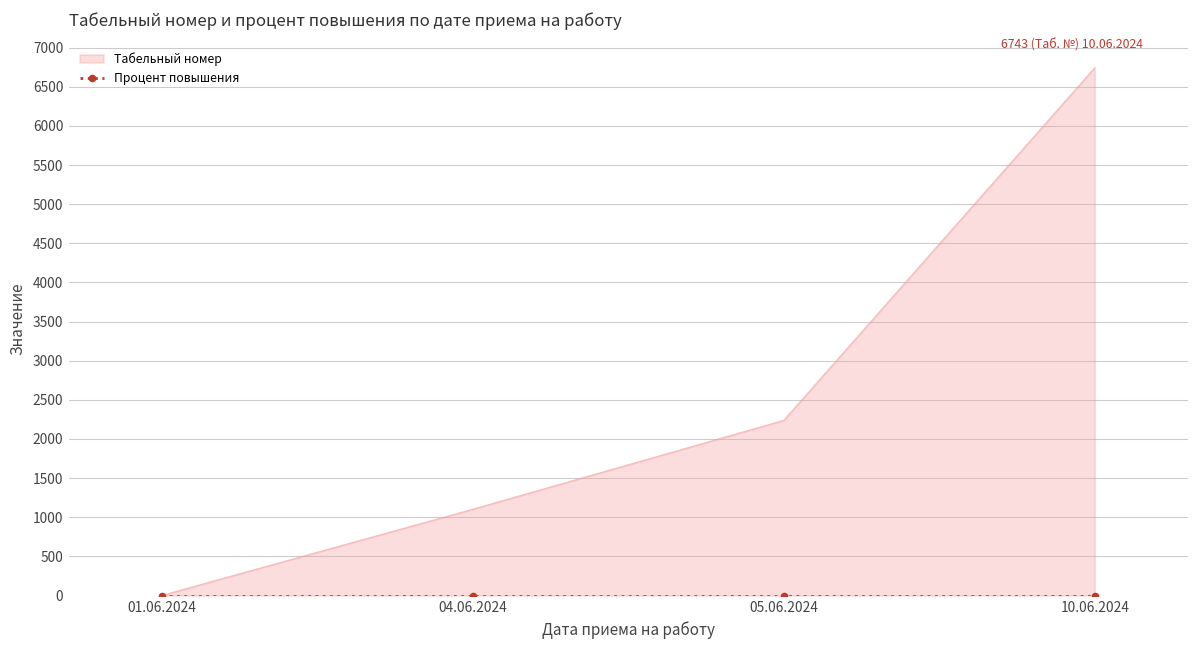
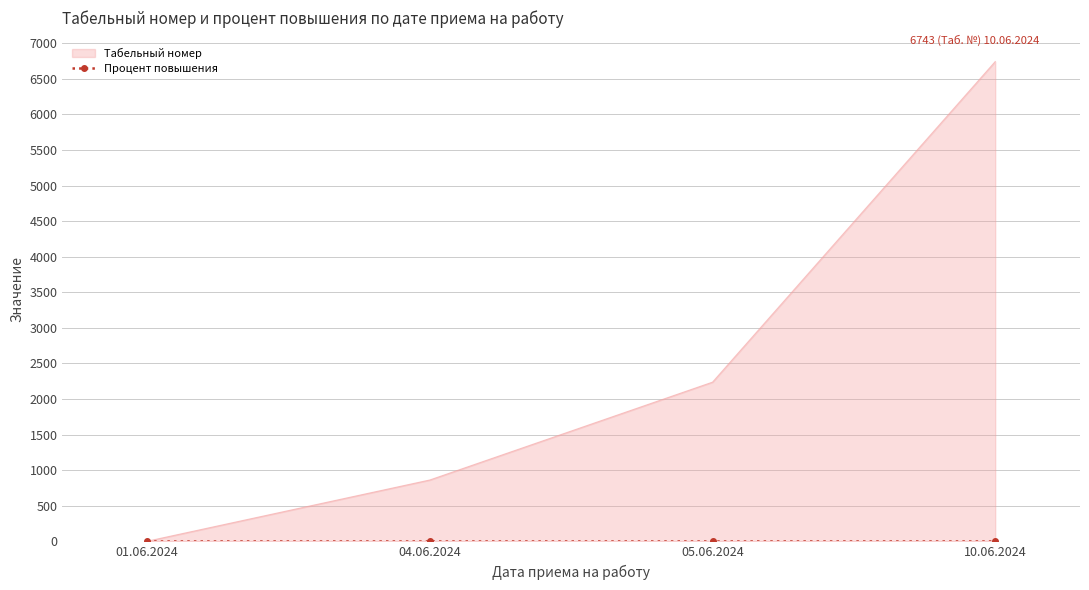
Табельный номер, 04.06.2024: 1100 -> 900
